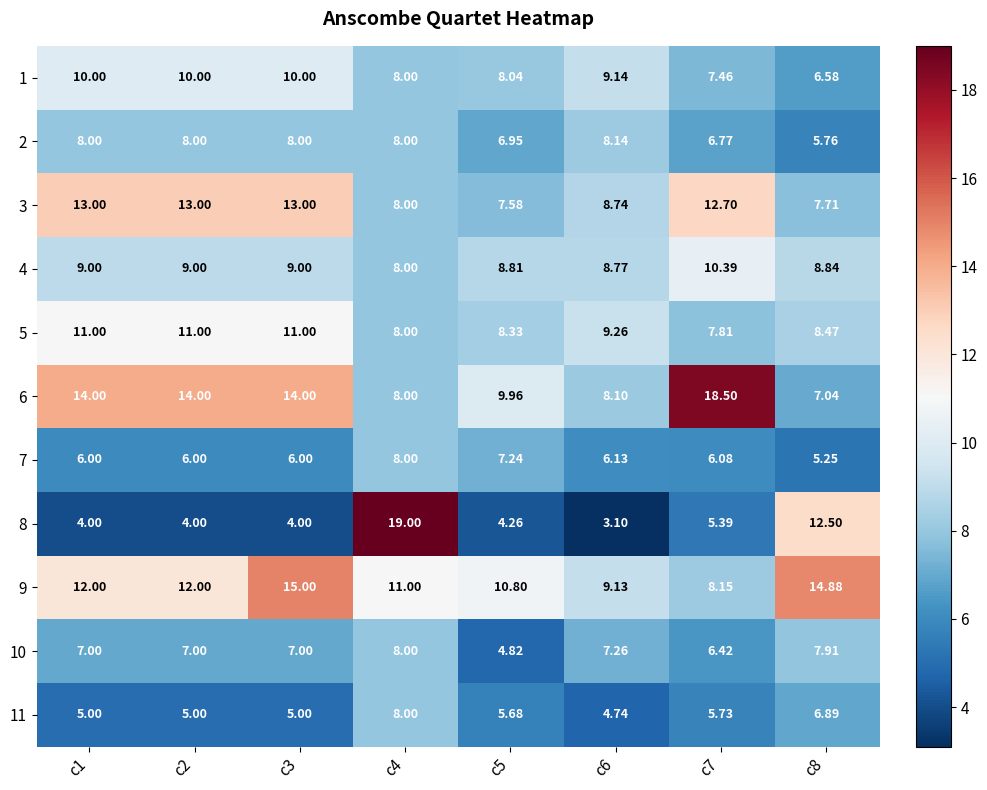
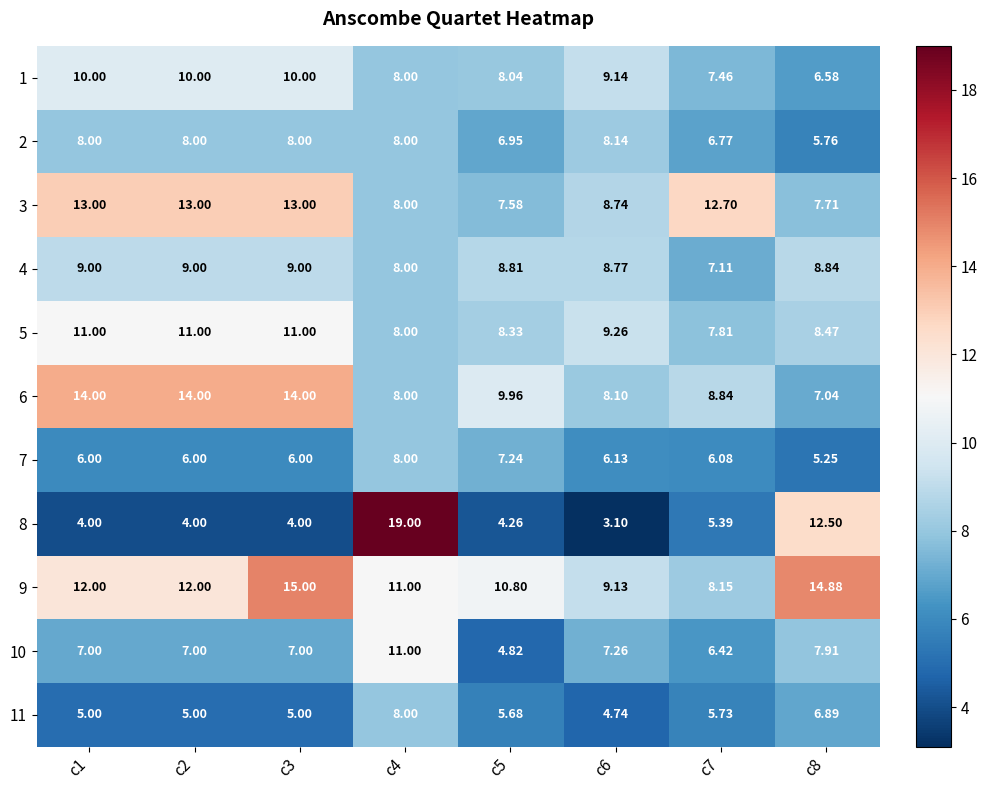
4, c7: 10.39 -> 7.11
6, c7: 18.50 -> 8.84
10, c4: 8.00 -> 11.00
